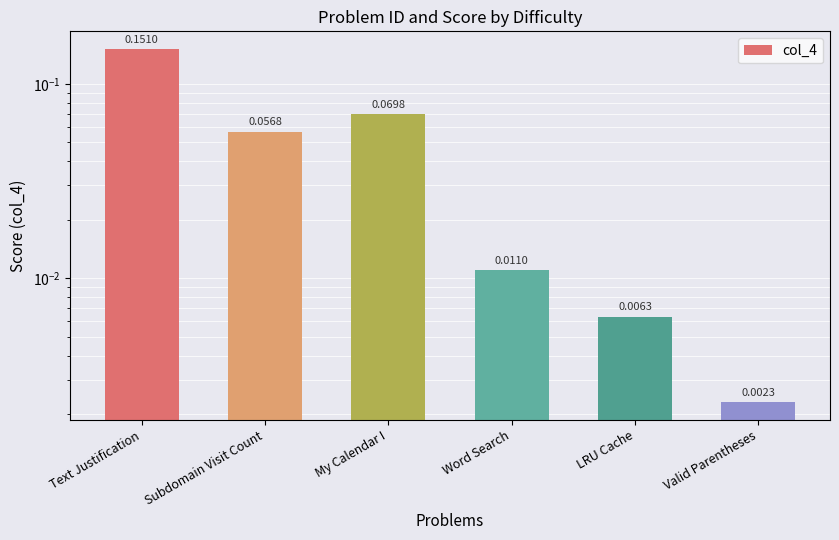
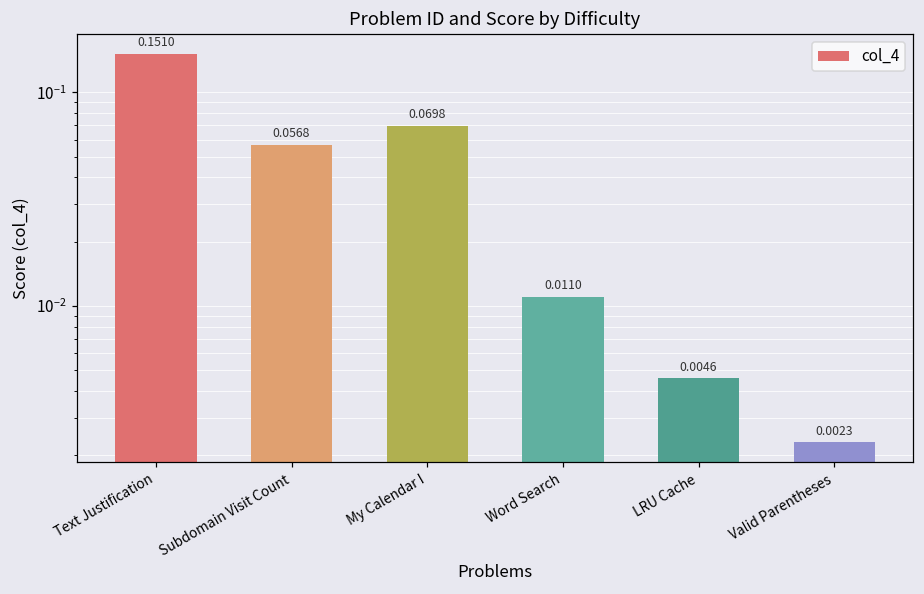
LRU Cache: 0.0063 -> 0.0046
